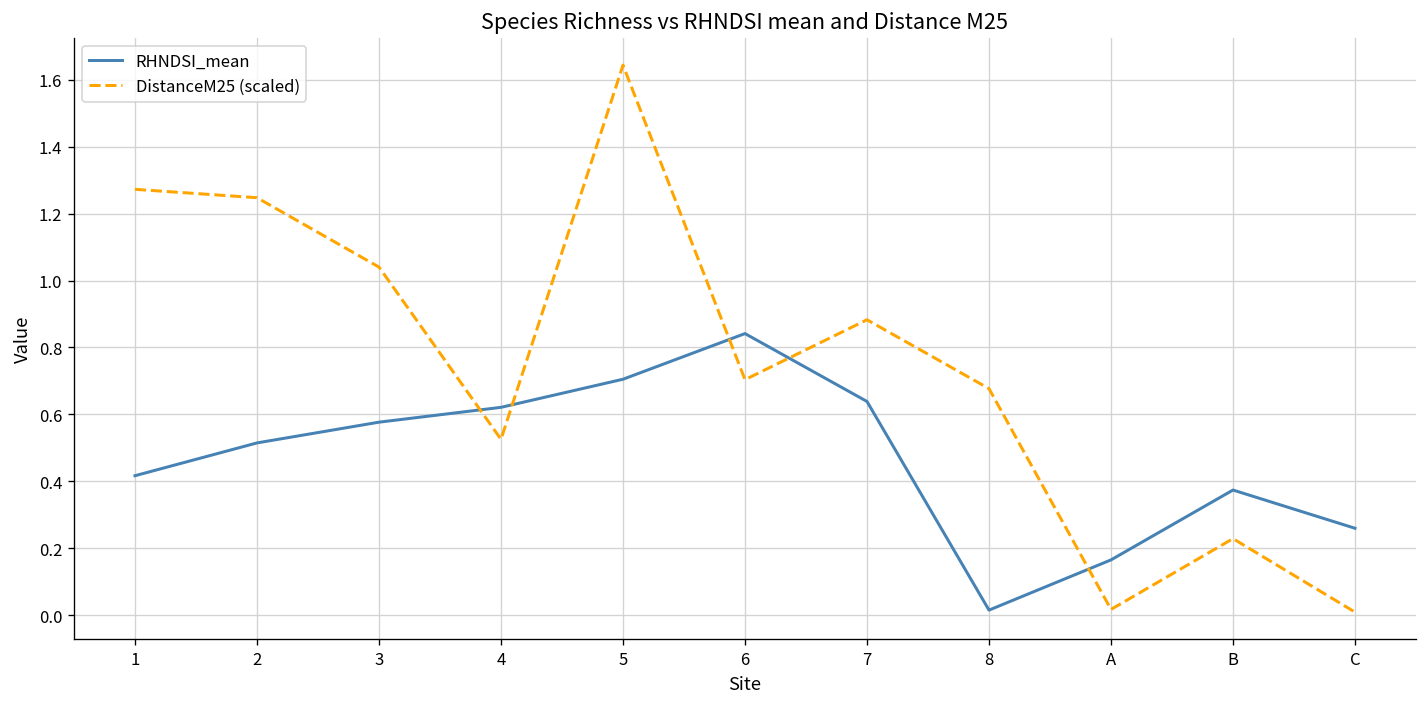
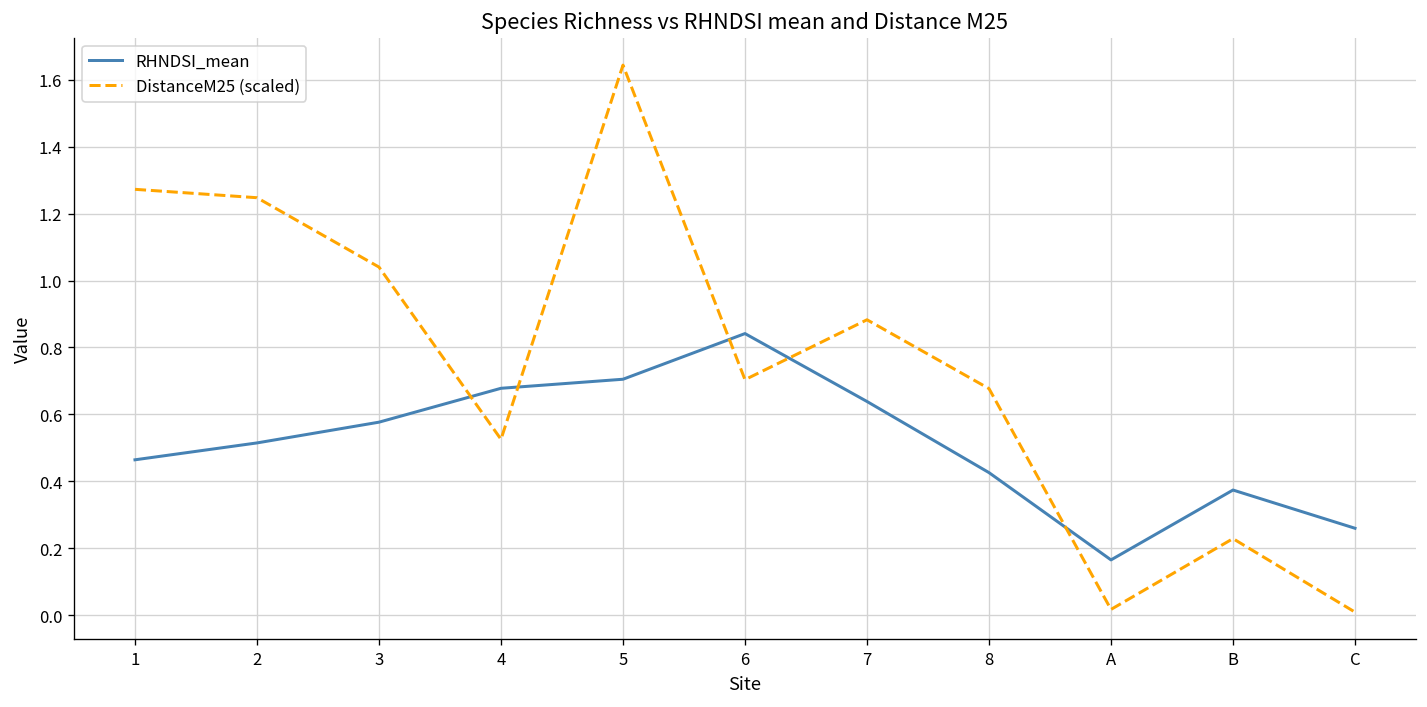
RHNDSI_mean, 1: 0.42 -> 0.46
RHNDSI_mean, 4: 0.62 -> 0.68
RHNDSI_mean, 8: 0.02 -> 0.43
